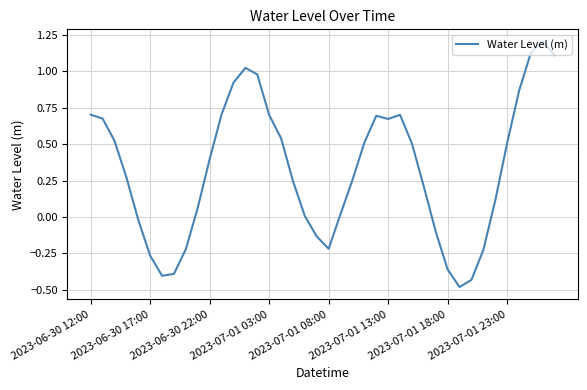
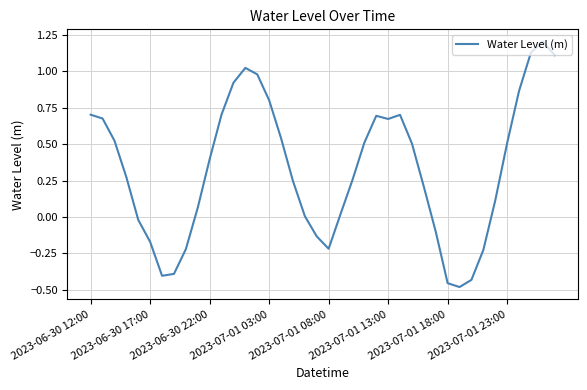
2023-06-30 17:00: -0.26 -> -0.17
2023-07-01 03:00: 0.70 -> 0.80
2023-07-01 18:00: -0.36 -> -0.45
